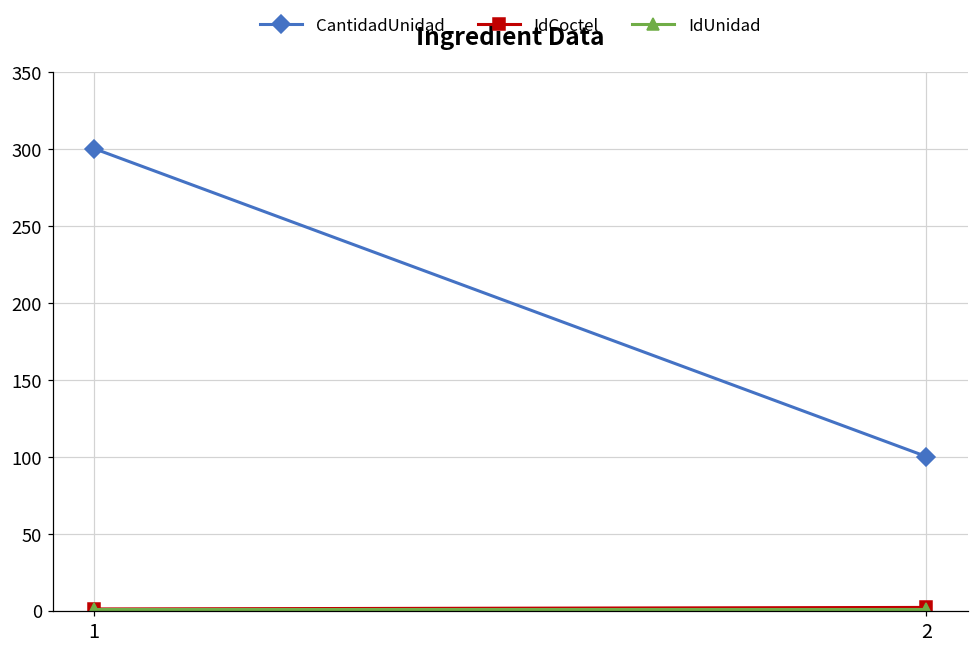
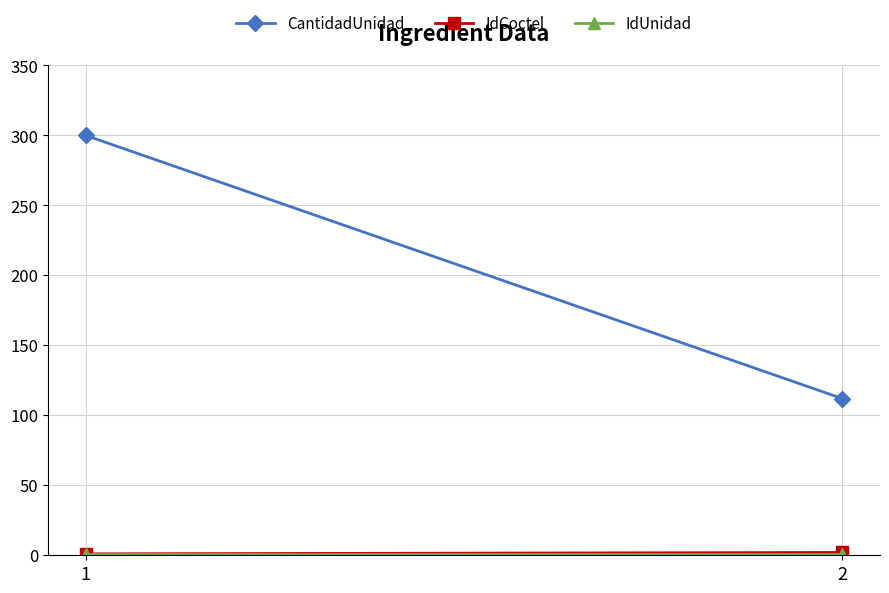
CantidadUnidad, 2: 100 -> 112
